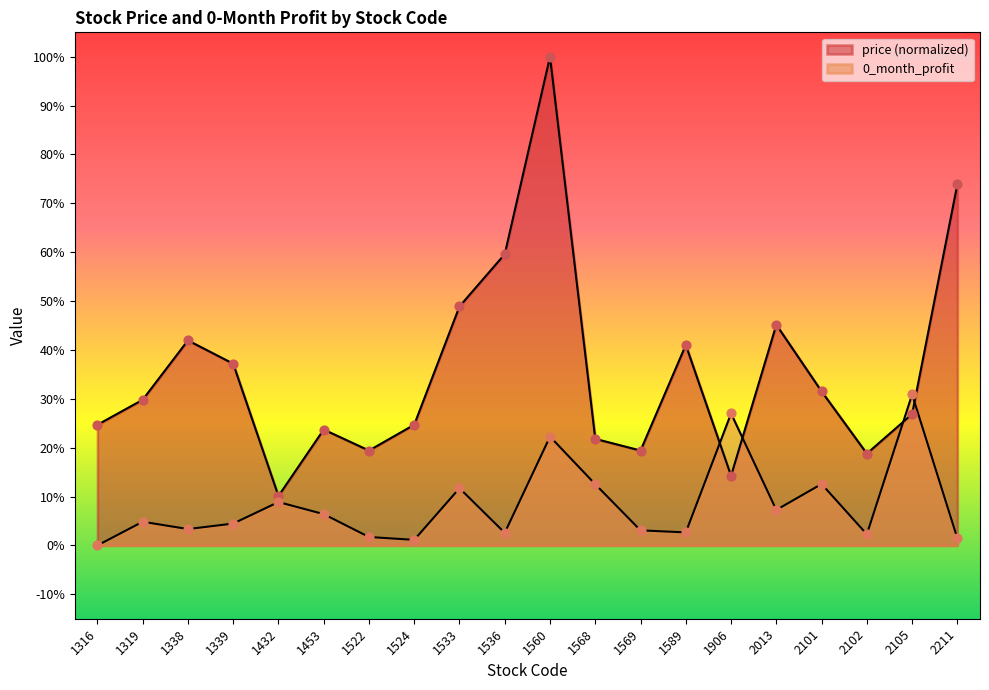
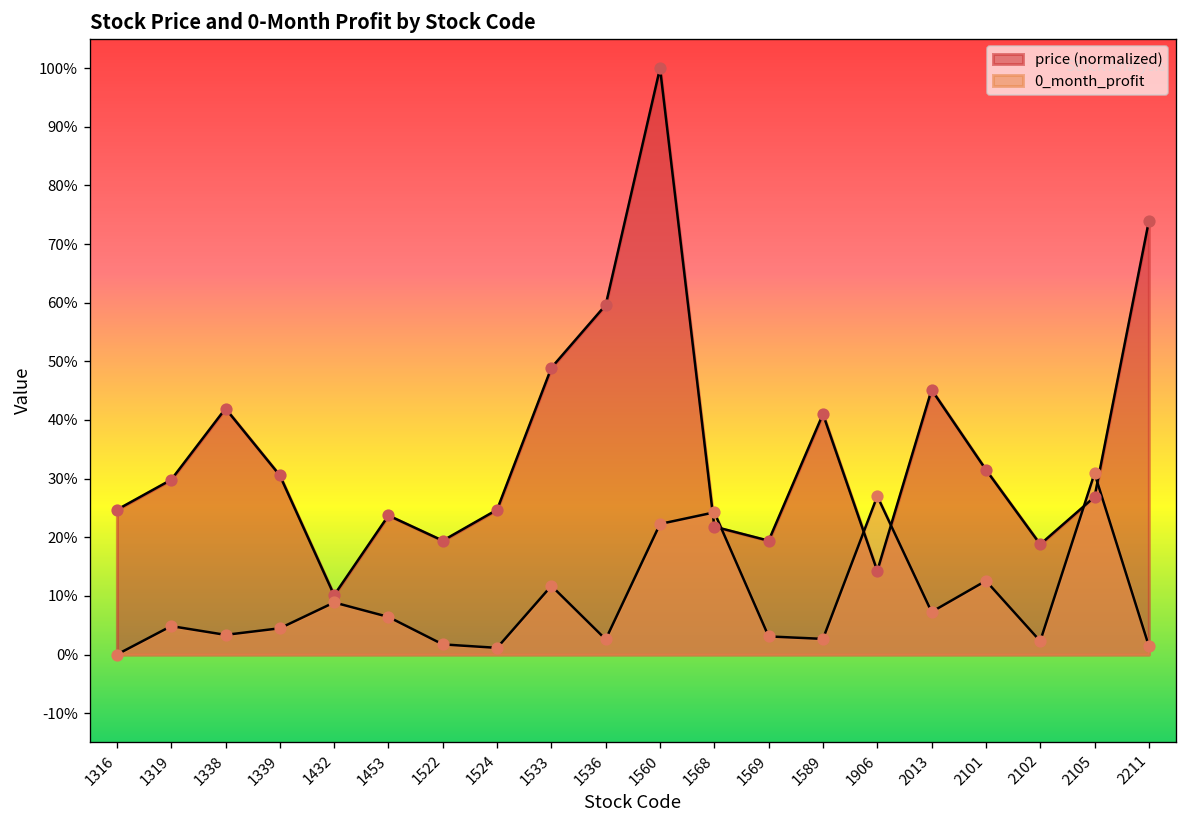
price (normalized), 1339: 37% -> 31%
0_month_profit, 1568: 13% -> 24%
